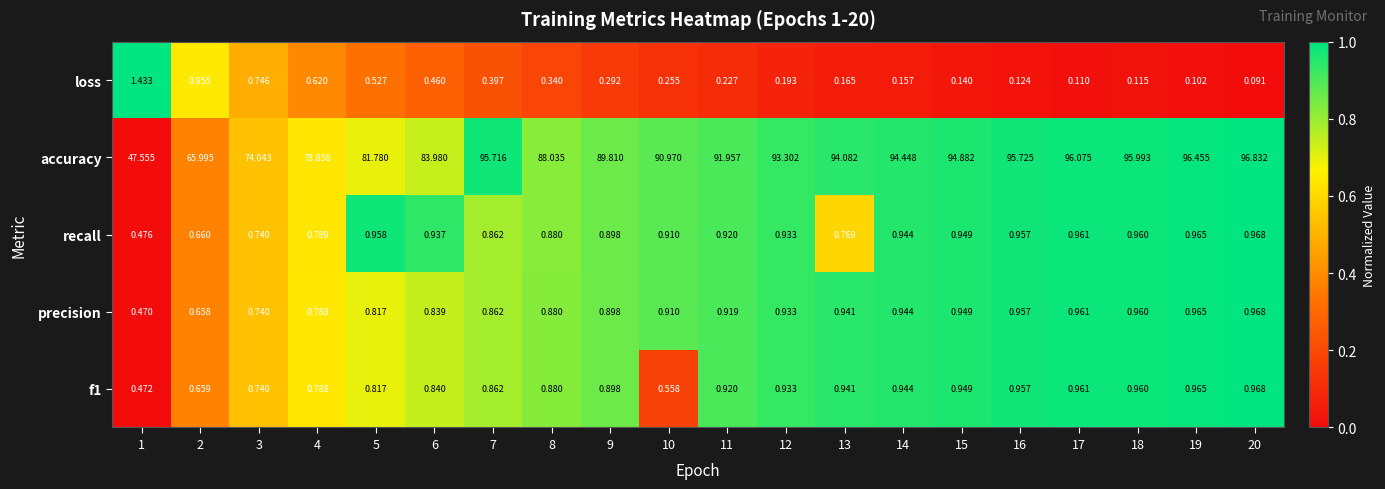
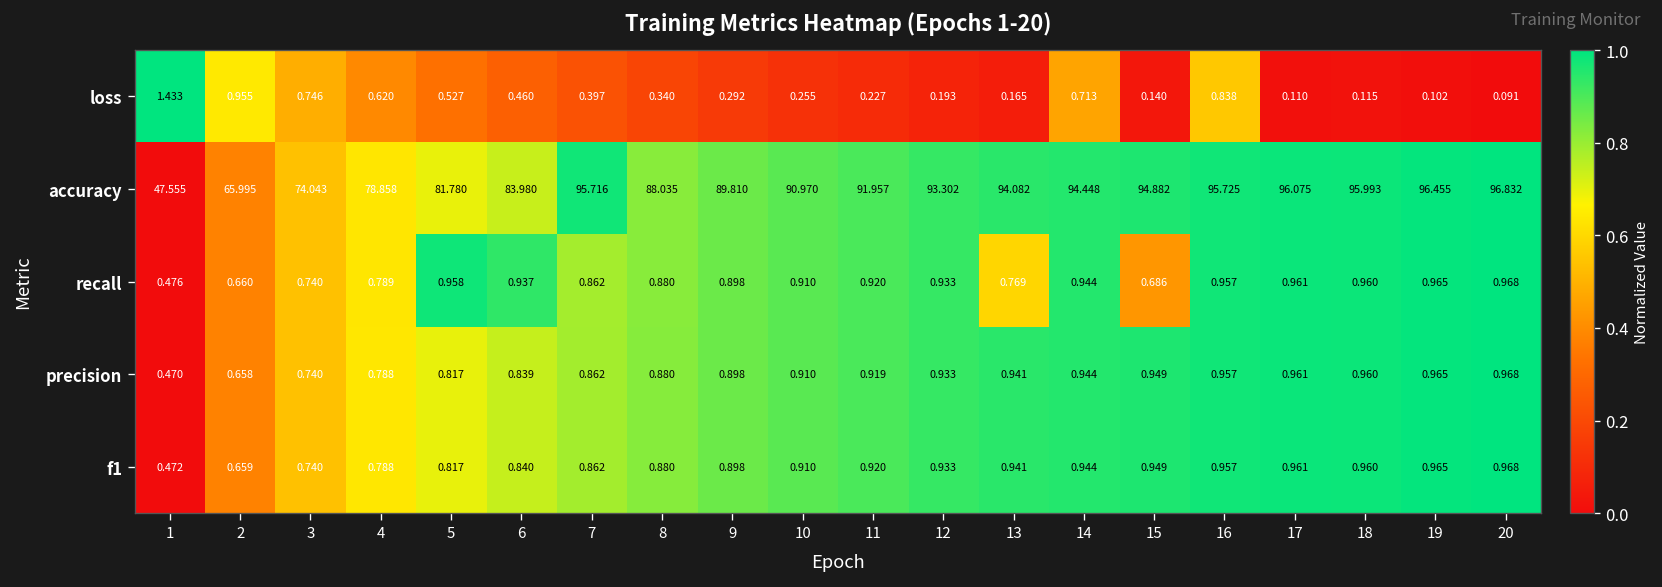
loss, 14: 0.157 -> 0.713
loss, 16: 0.124 -> 0.838
recall, 15: 0.949 -> 0.686
f1, 10: 0.558 -> 0.910
